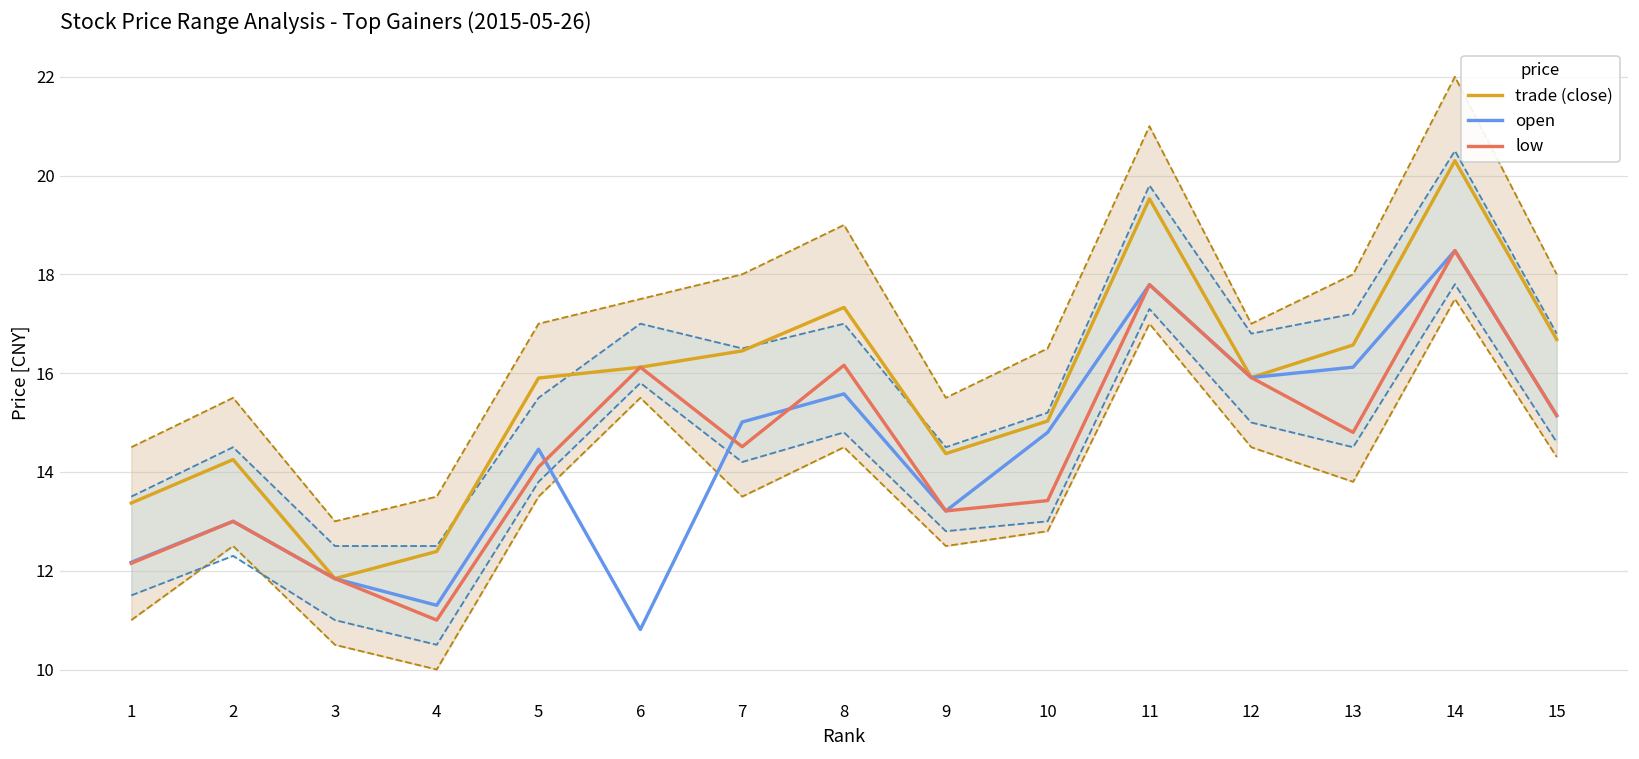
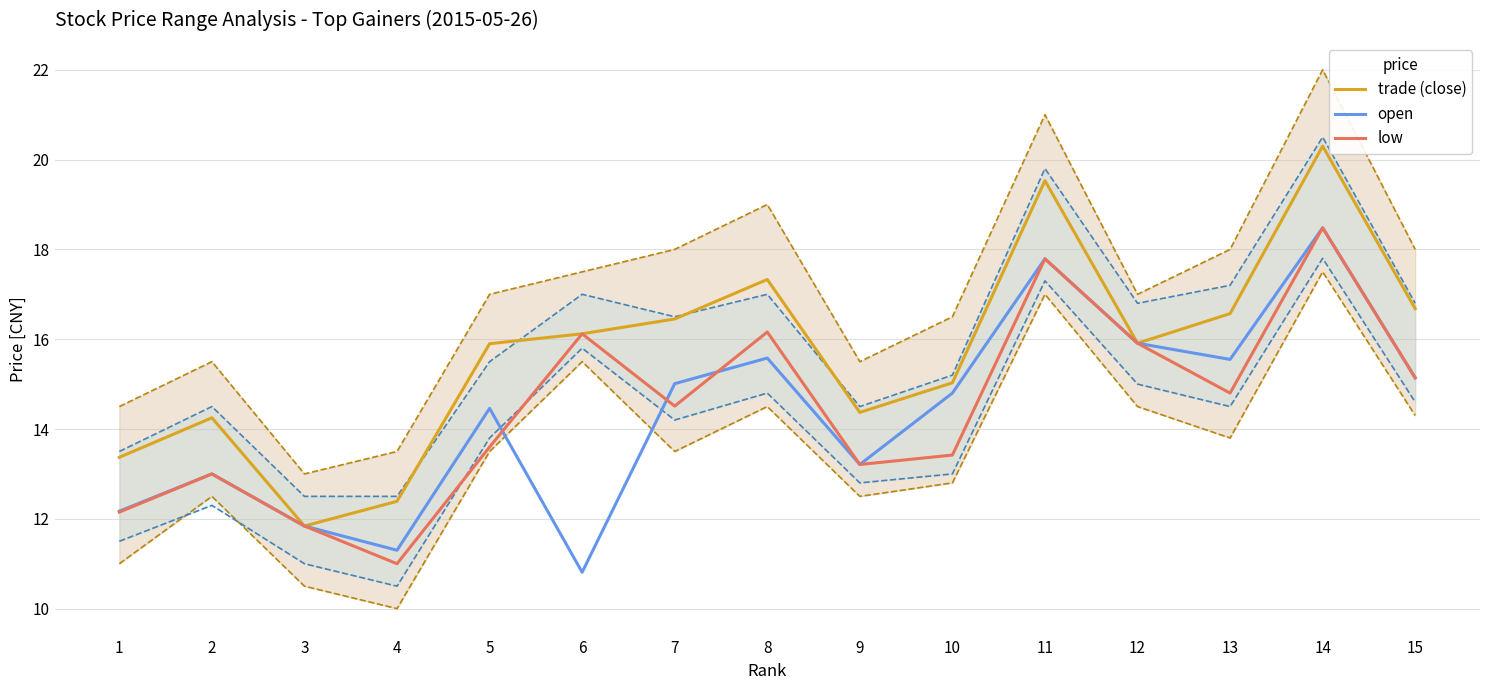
low, 5: 14.1 -> 13.6
open, 13: 16.1 -> 15.6
